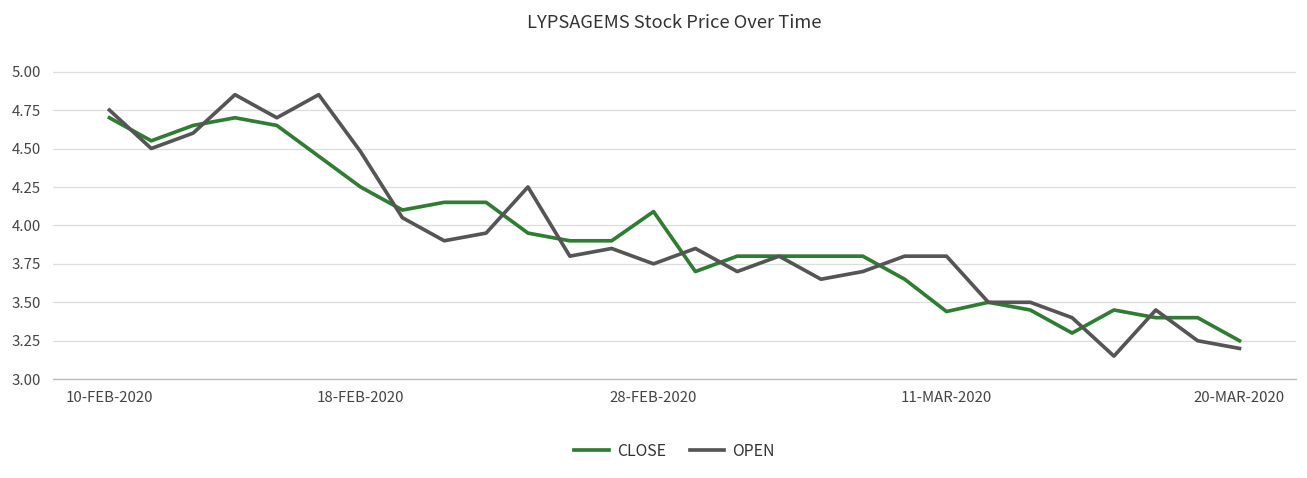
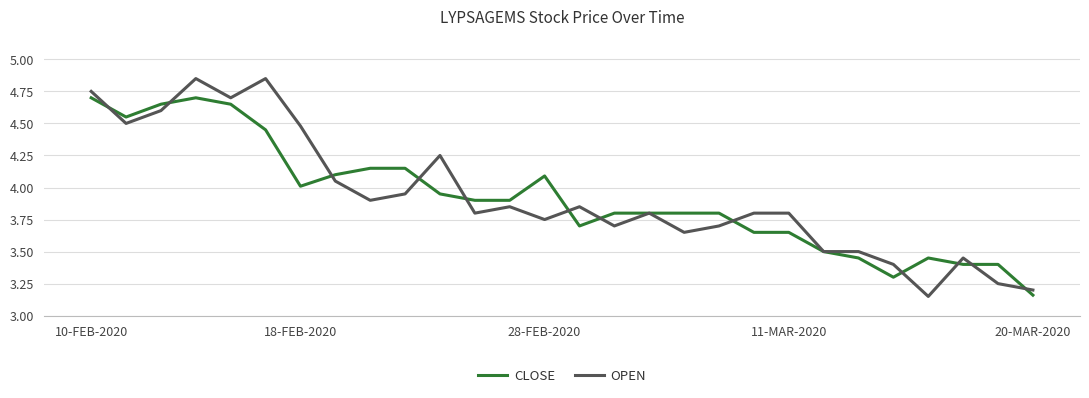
CLOSE, 18-FEB-2020: 4.25 -> 4.01
CLOSE, 11-MAR-2020: 3.44 -> 3.65
CLOSE, 20-MAR-2020: 3.25 -> 3.16
